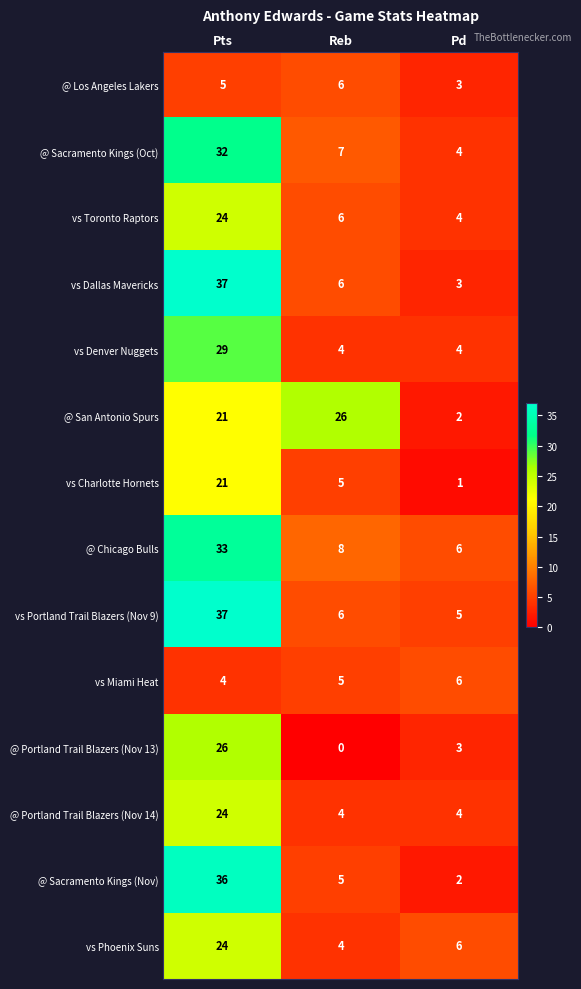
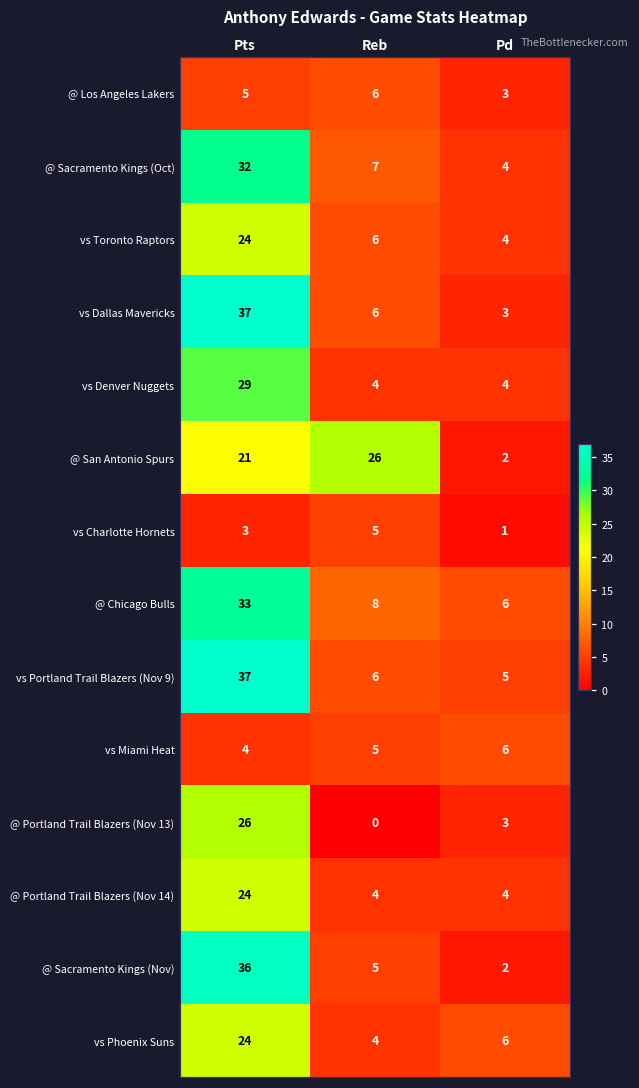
vs Charlotte Hornets, Pts: 21 -> 3
